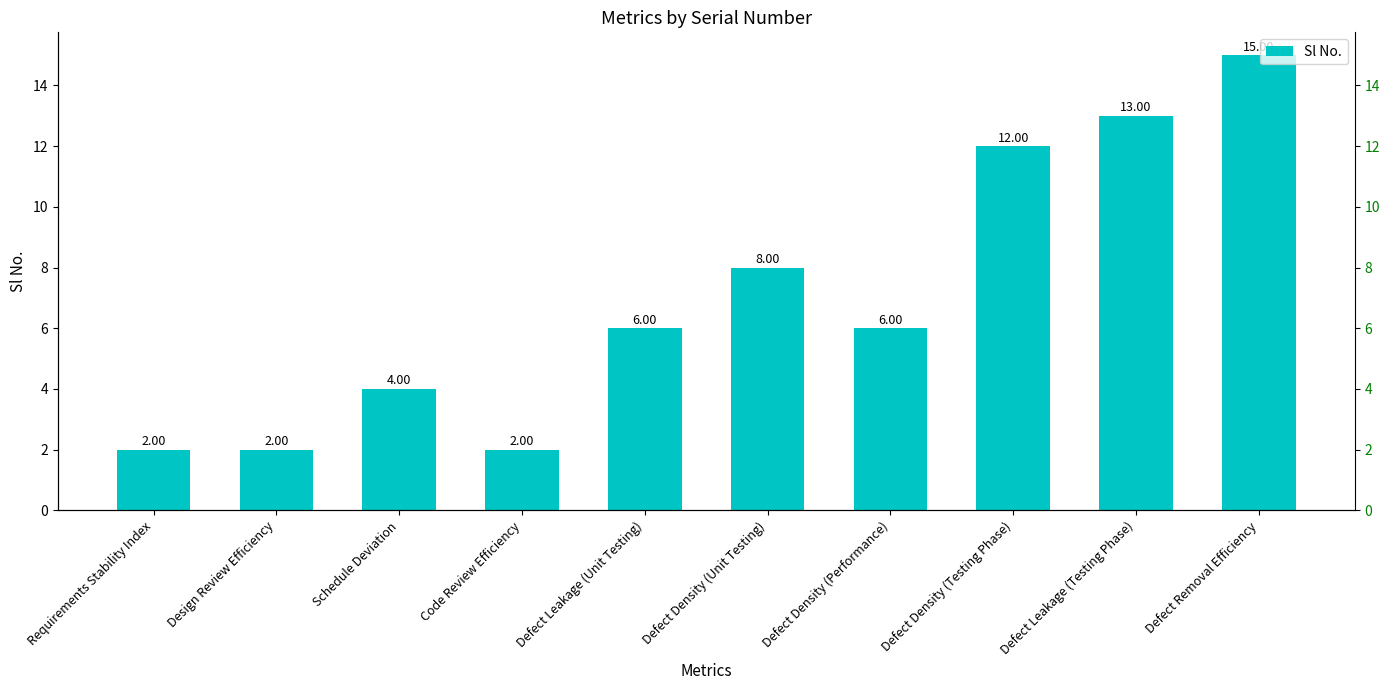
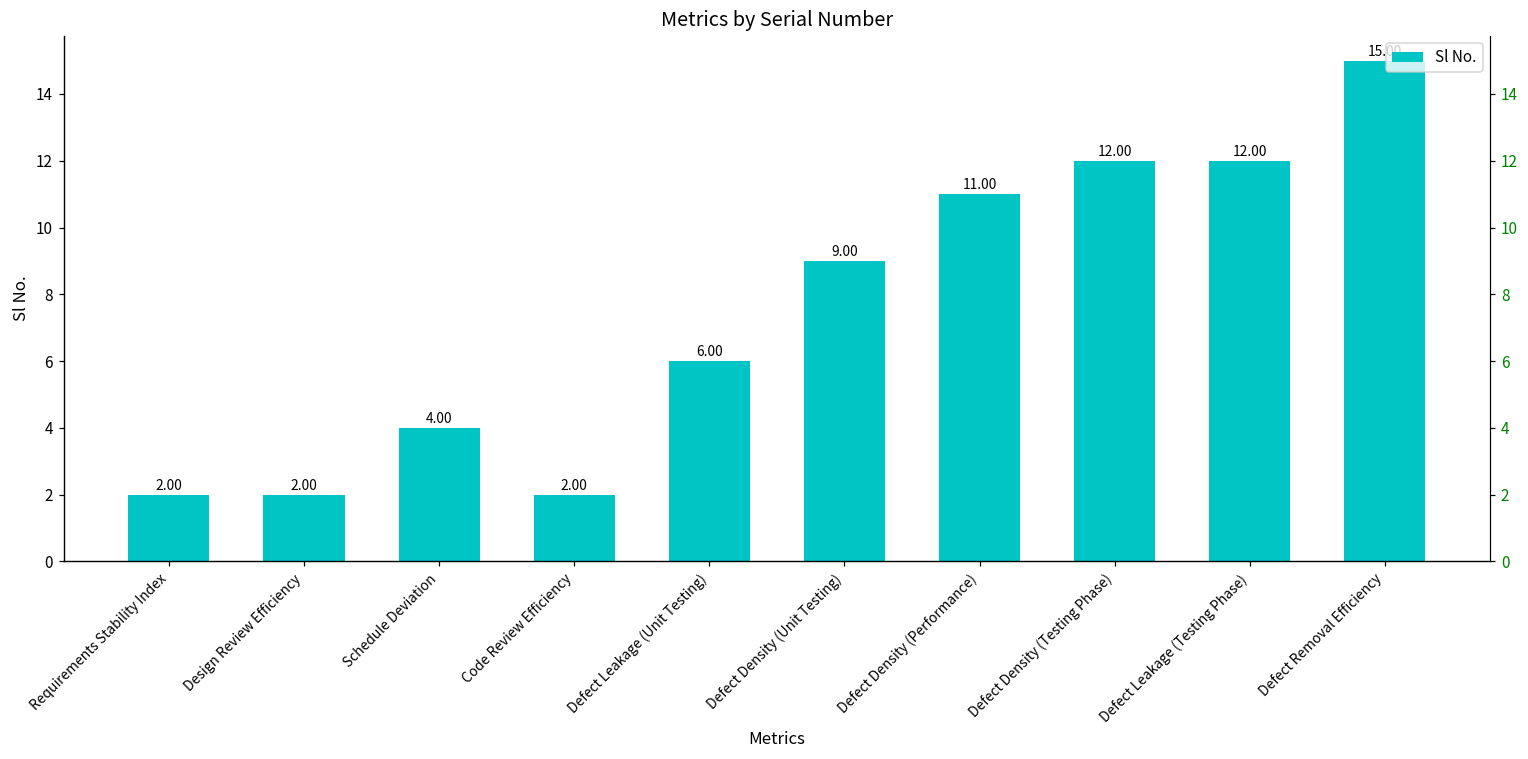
Defect Density (Unit Testing): 8.00 -> 9.00
Defect Density (Performance): 6.00 -> 11.00
Defect Leakage (Testing Phase): 13.00 -> 12.00
